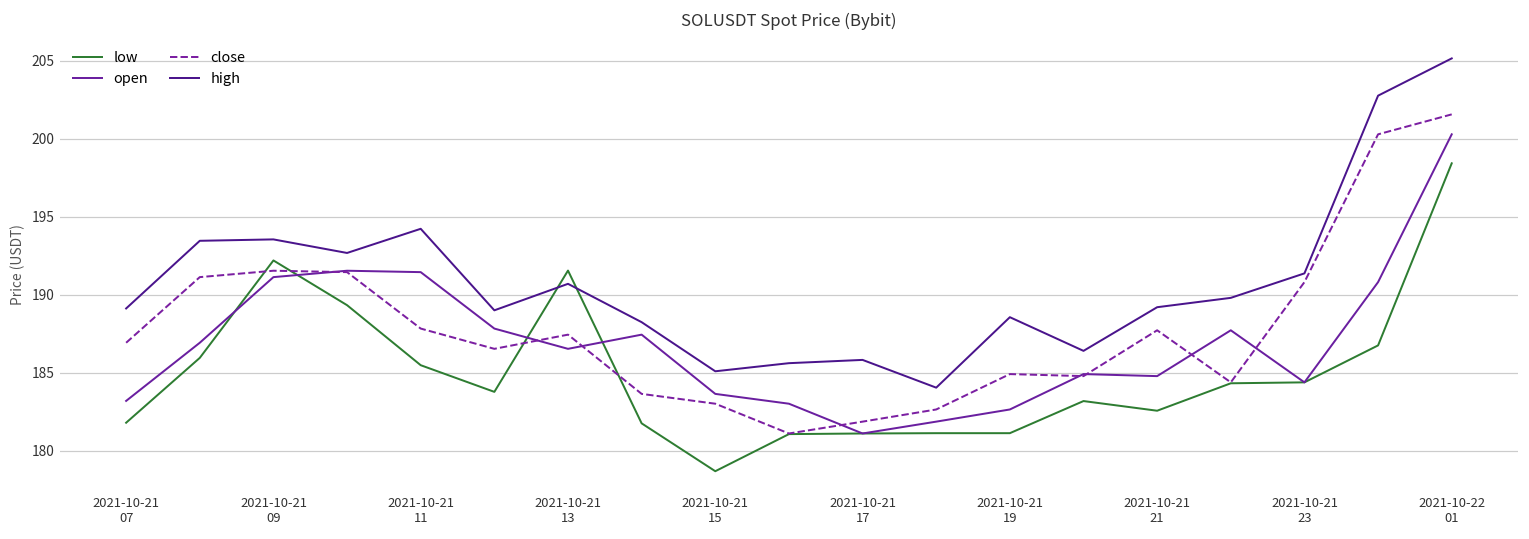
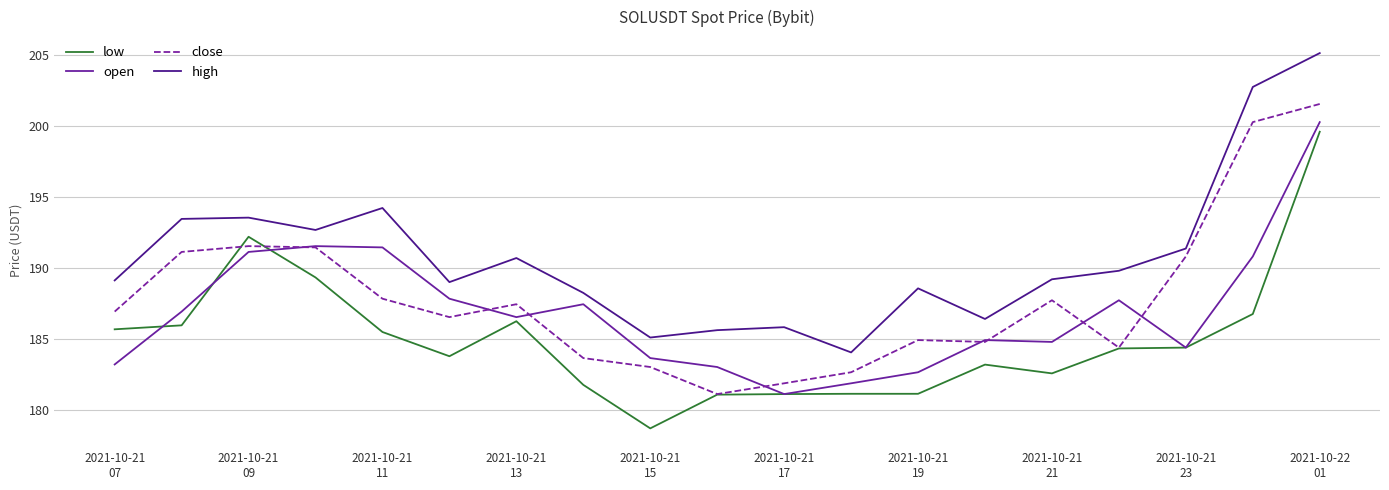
low, 2021-10-21 07: 181.8 -> 185.7
low, 2021-10-21 13: 191.6 -> 186.2
low, 2021-10-22 01: 198.4 -> 199.6
